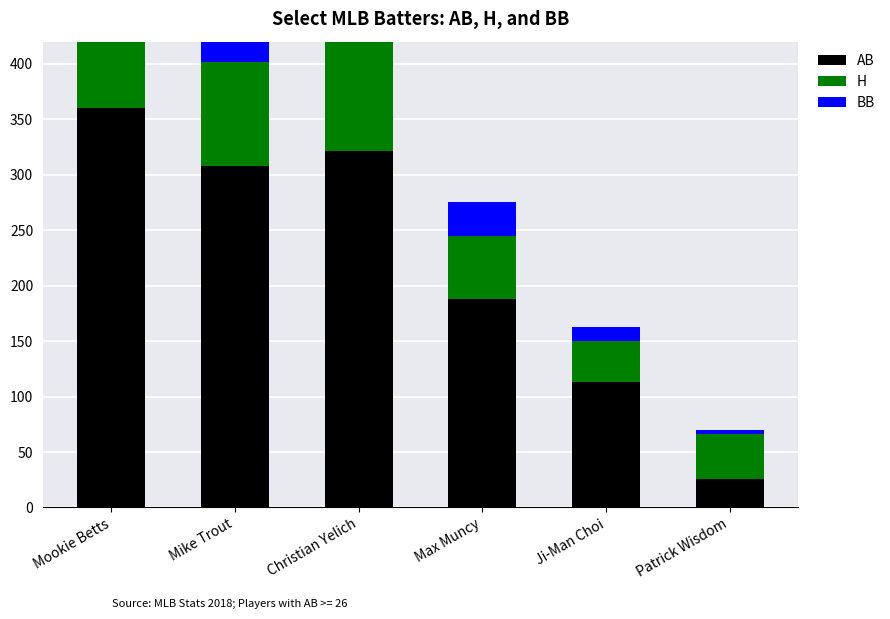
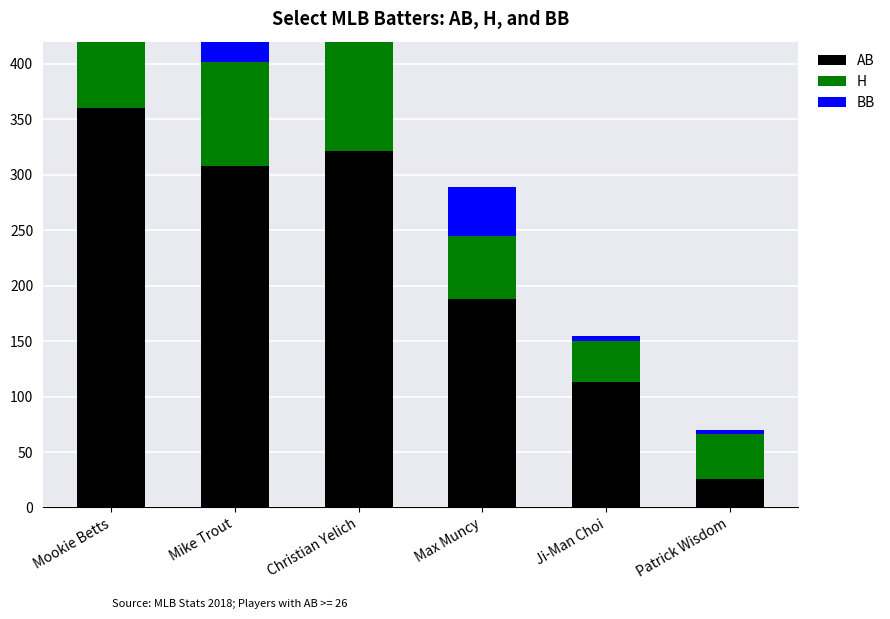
BB, Max Muncy: 30 -> 44
BB, Ji-Man Choi: 13 -> 5
